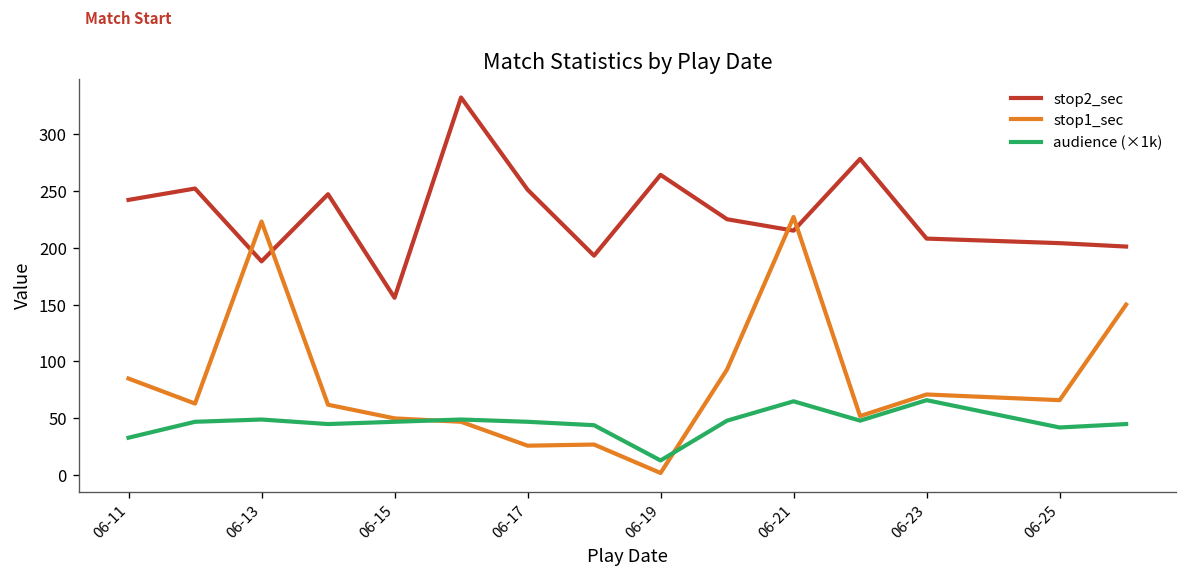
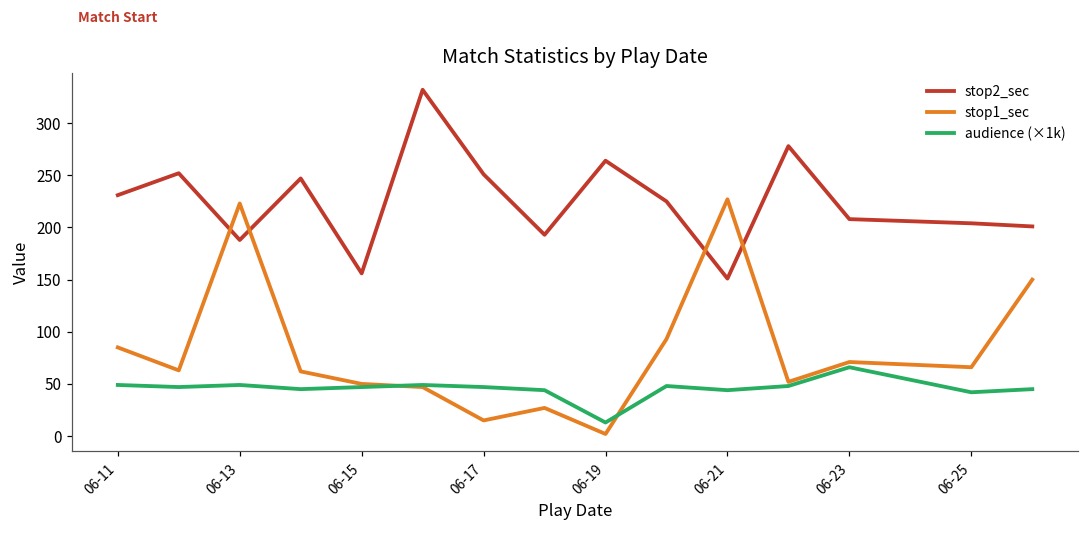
stop2_sec, 06-11: 240 -> 230
audience (×1k), 06-11: 30 -> 50
stop1_sec, 06-17: 30 -> 20
stop2_sec, 06-21: 220 -> 150
audience (×1k), 06-21: 70 -> 40
